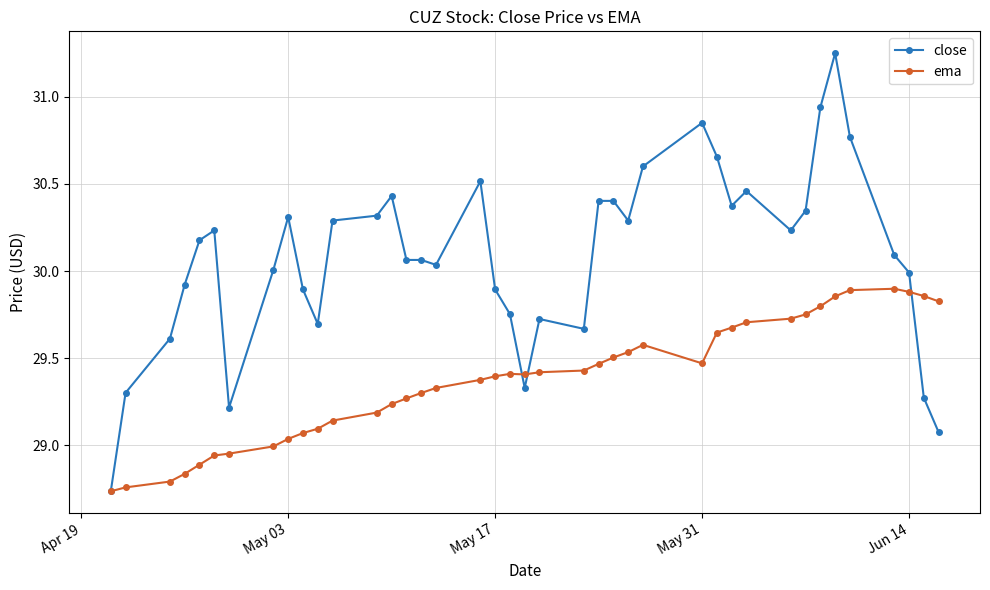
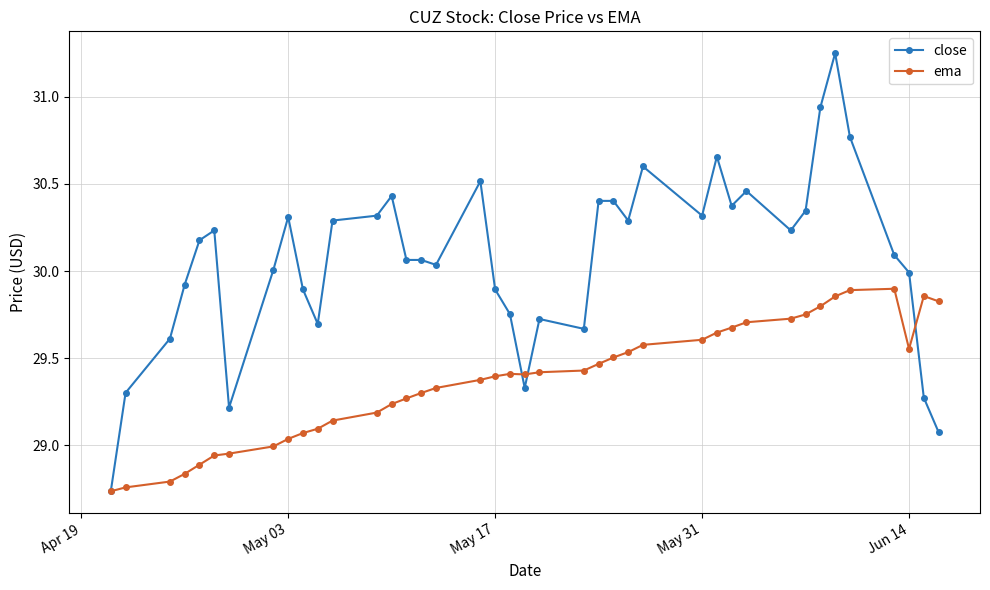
close, May 31: 30.85 -> 30.32
ema, May 31: 29.47 -> 29.61
ema, Jun 14: 29.88 -> 29.55
